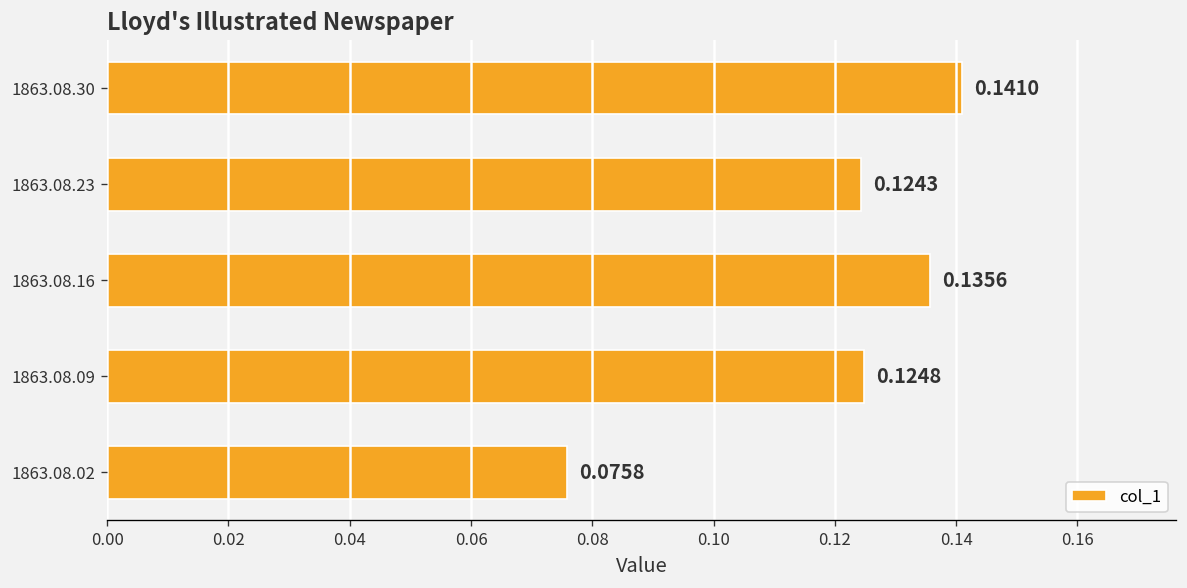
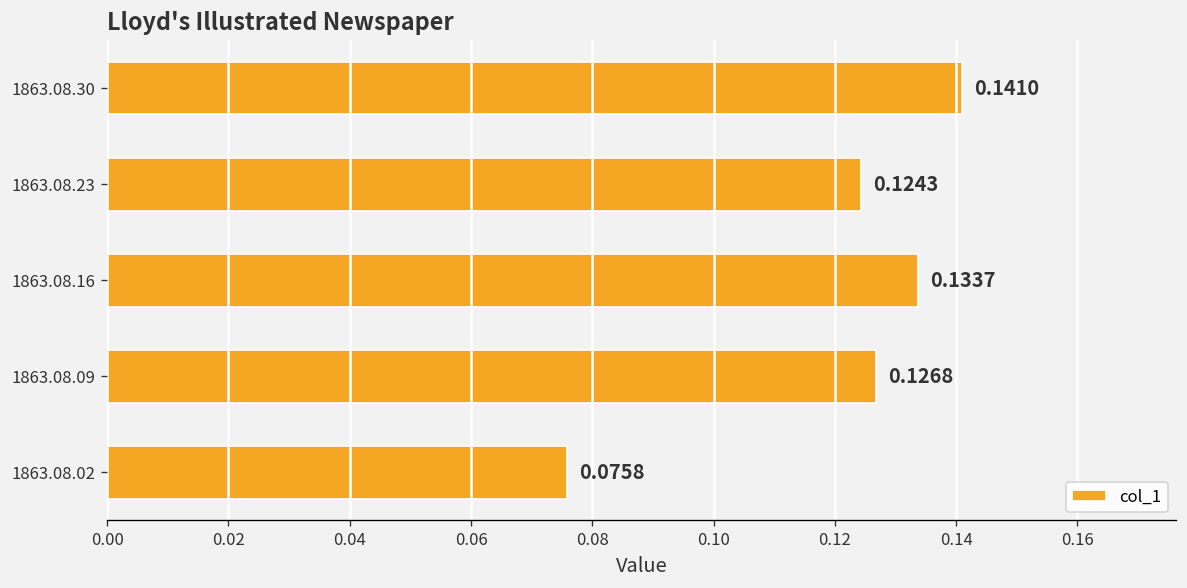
1863.08.16: 0.1356 -> 0.1337
1863.08.09: 0.1248 -> 0.1268
